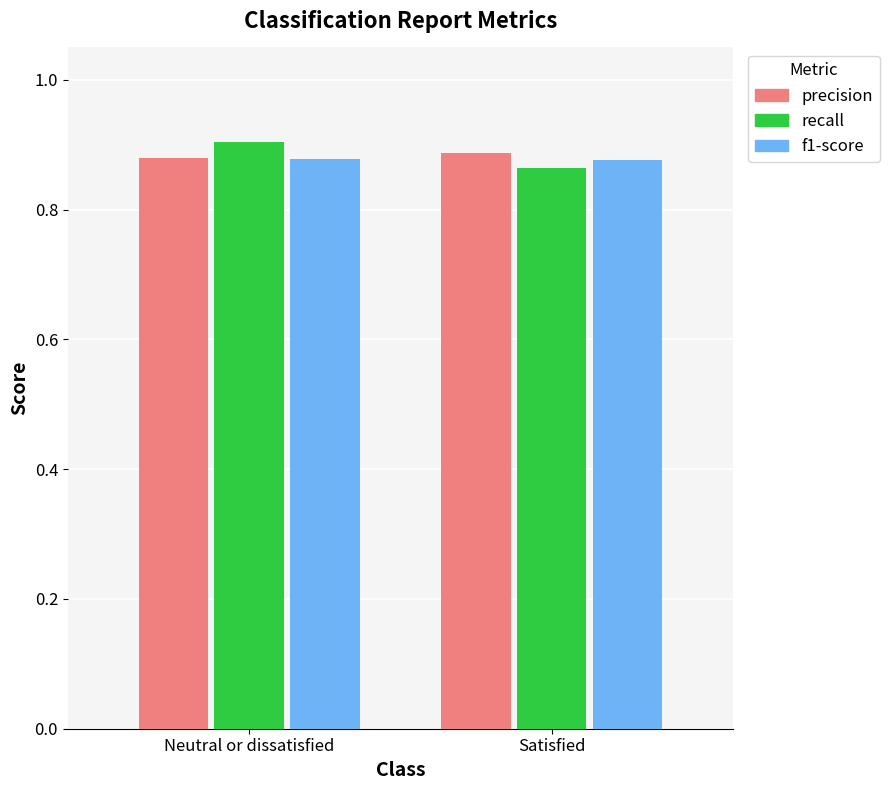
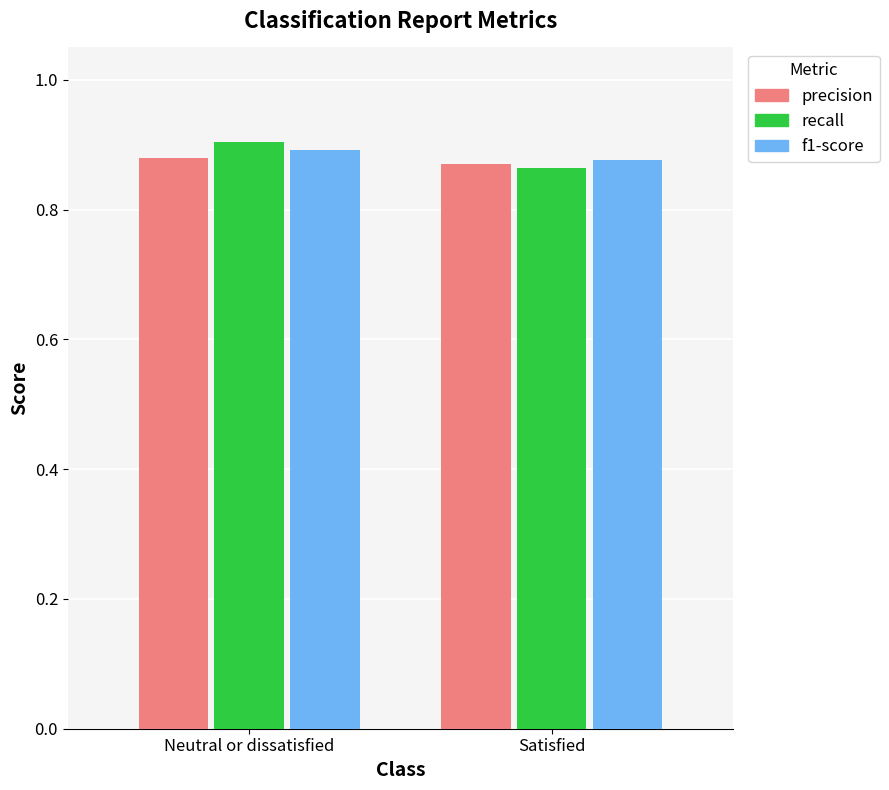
f1-score, Neutral or dissatisfied: 0.88 -> 0.89
precision, Satisfied: 0.89 -> 0.87
